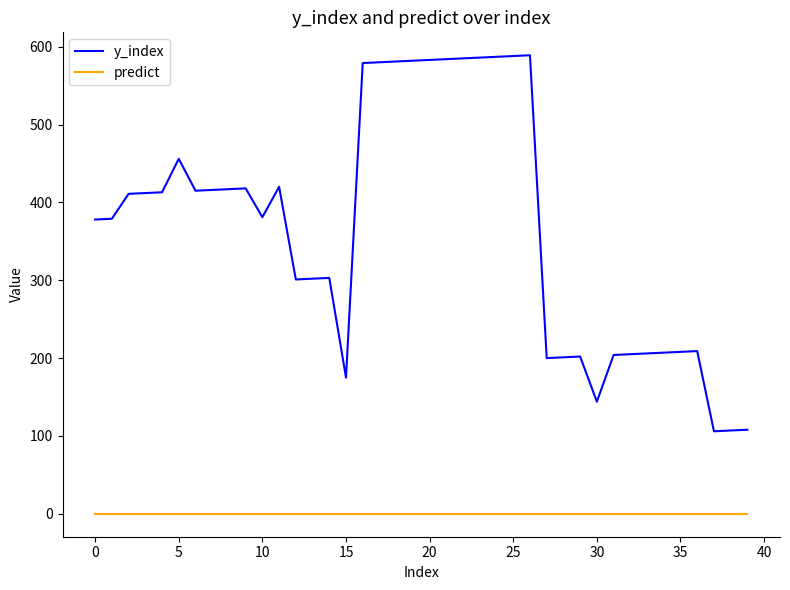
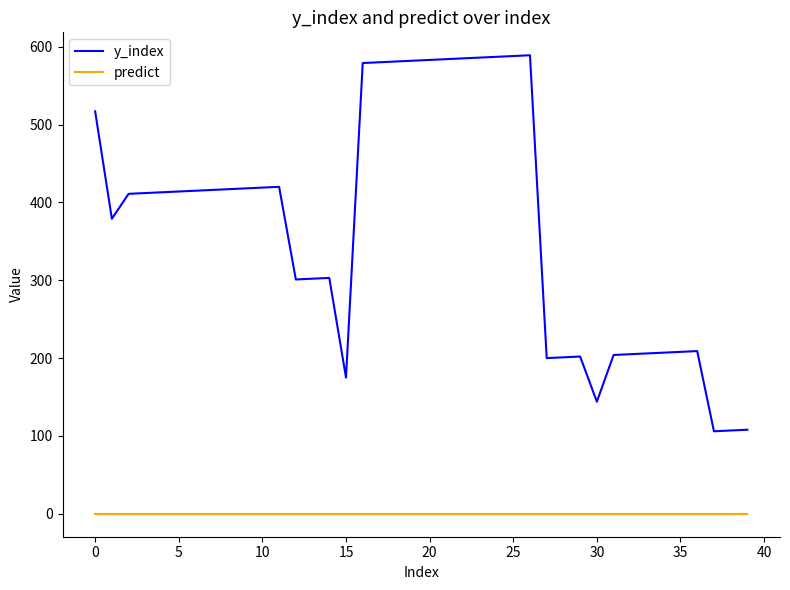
y_index, 0: 380 -> 520
y_index, 5: 460 -> 410
y_index, 10: 380 -> 420
